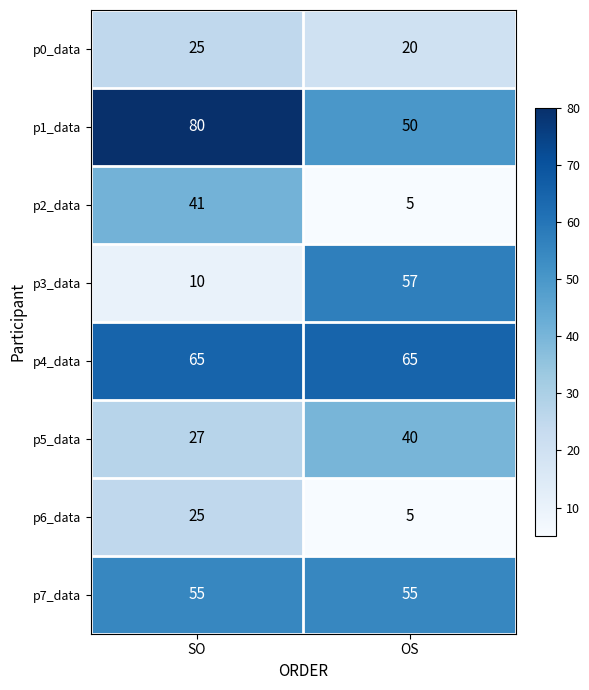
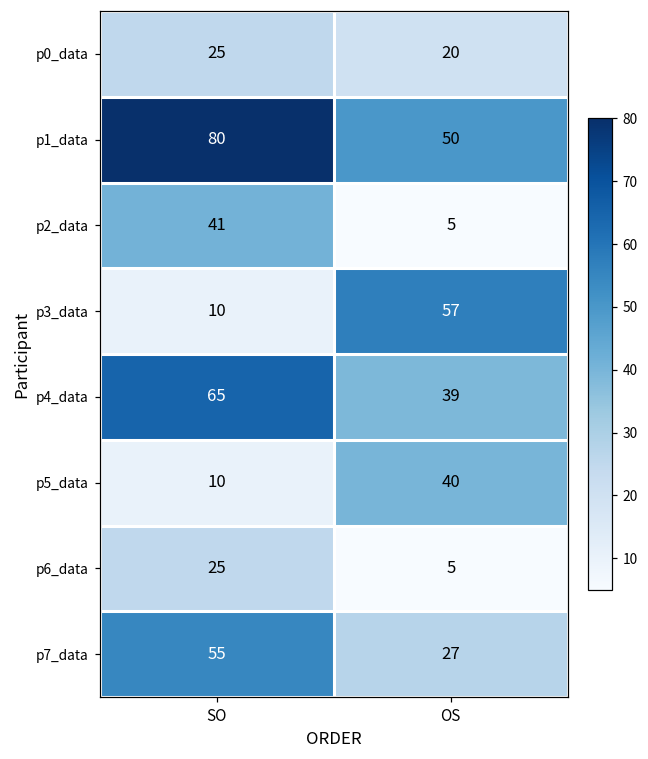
p4_data, OS: 65 -> 39
p5_data, SO: 27 -> 10
p7_data, OS: 55 -> 27
